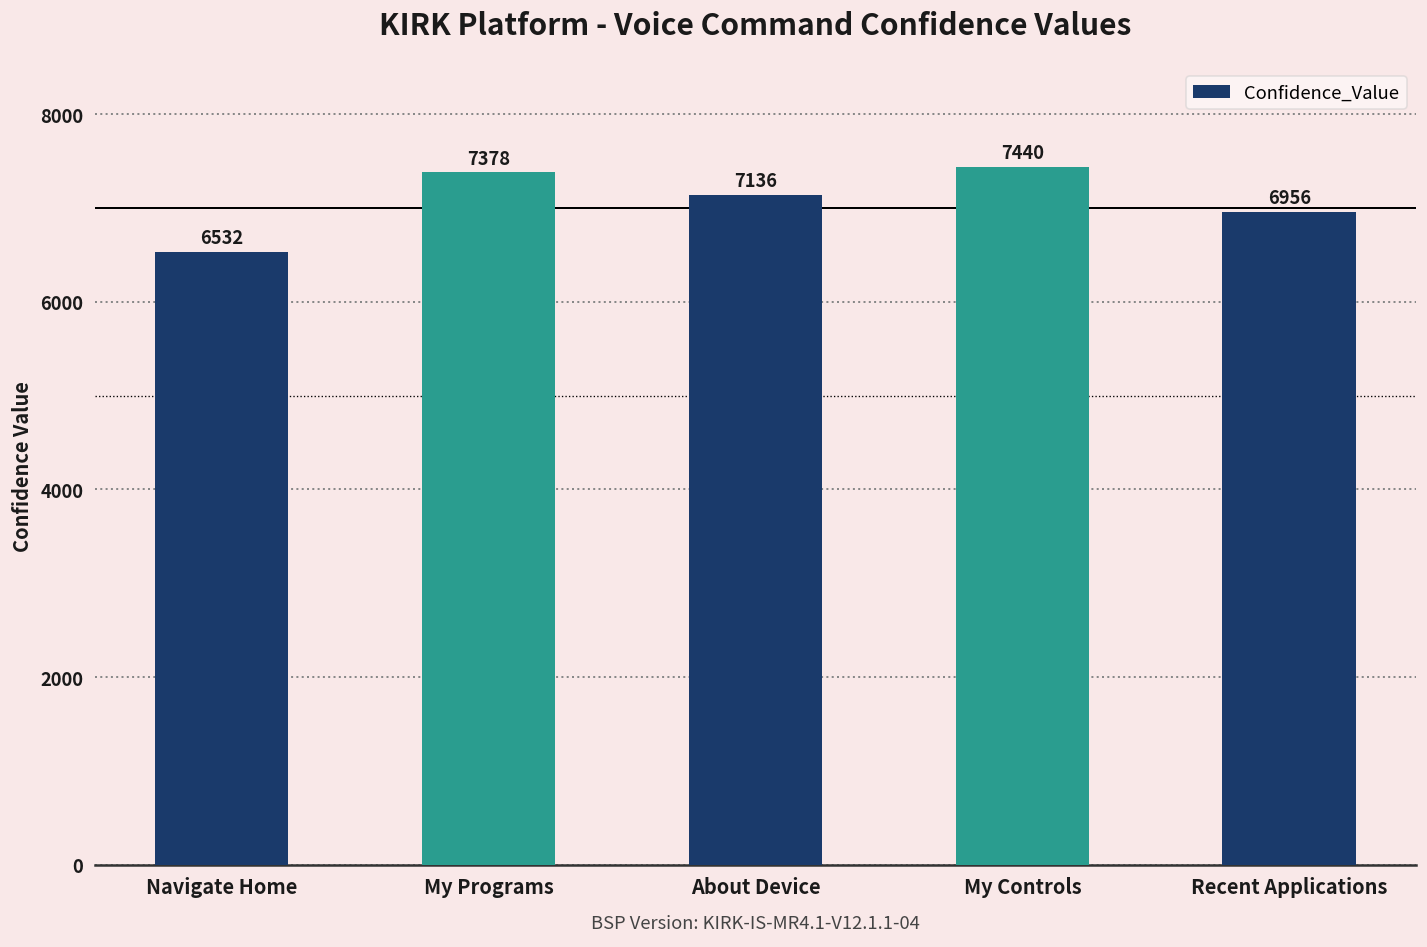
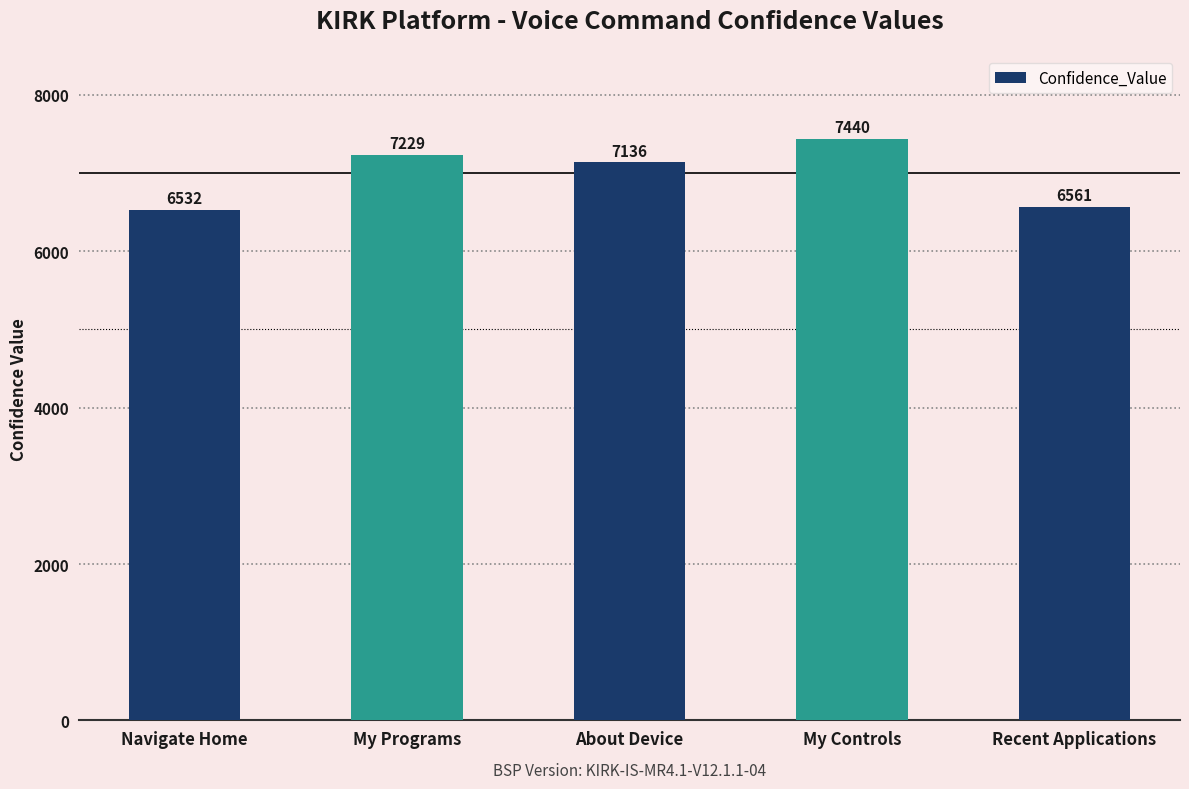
My Programs: 7378 -> 7229
Recent Applications: 6956 -> 6561
